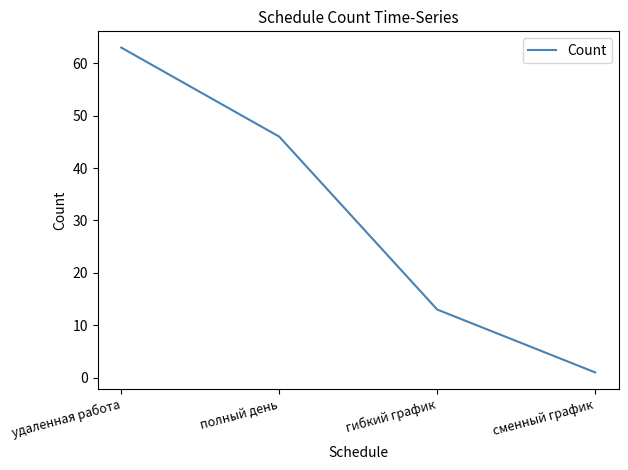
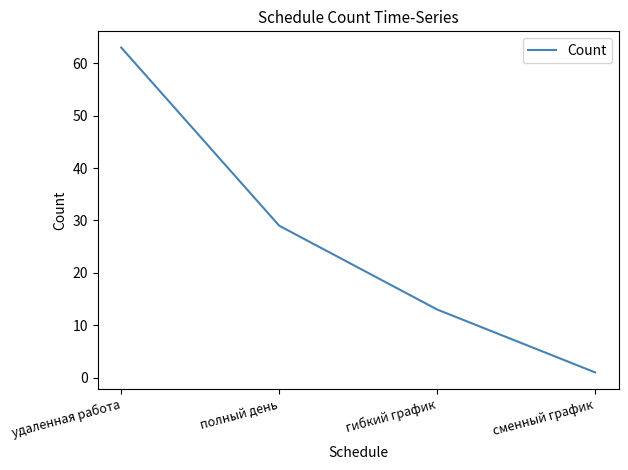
полный день: 46 -> 29
